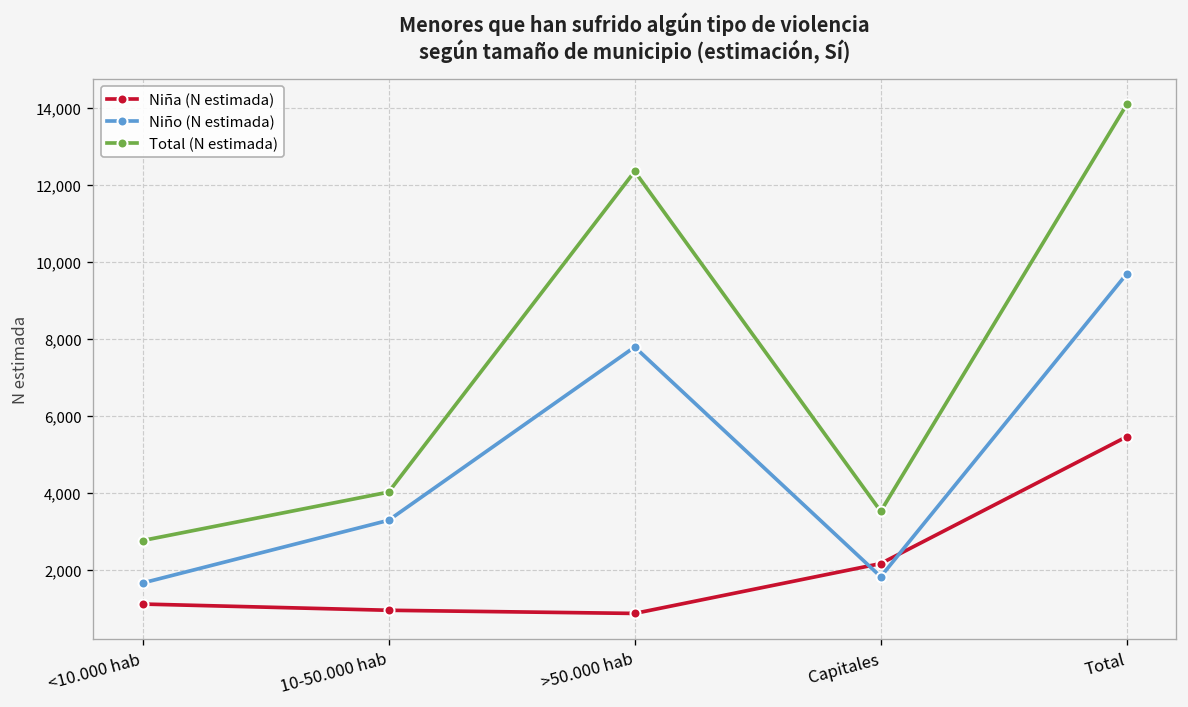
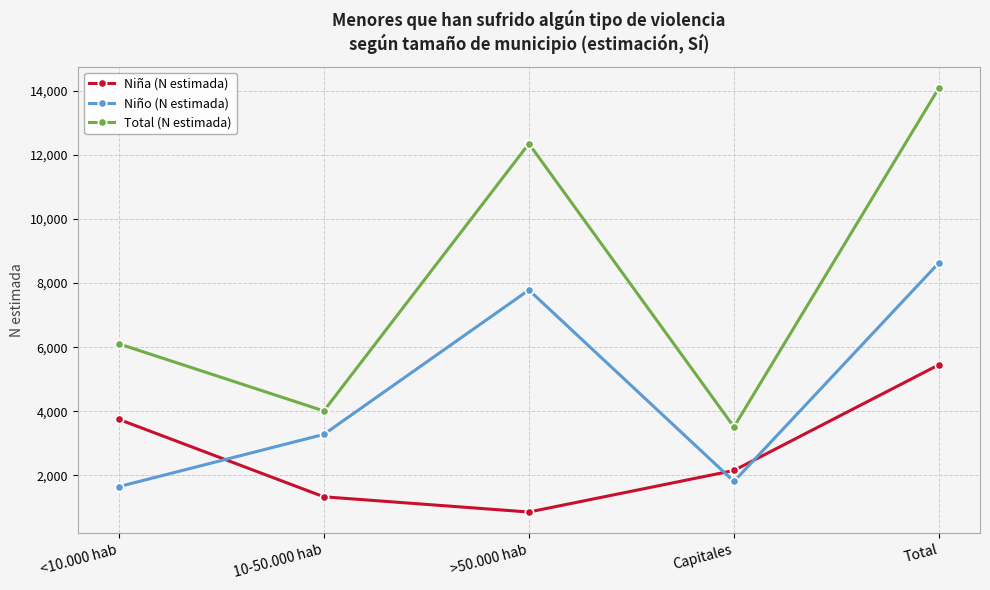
Niña (N estimada), <10.000 hab: 1,100 -> 3,800
Total (N estimada), <10.000 hab: 2,800 -> 6,100
Niña (N estimada), 10-50.000 hab: 900 -> 1,300
Niño (N estimada), Total: 9,700 -> 8,600
